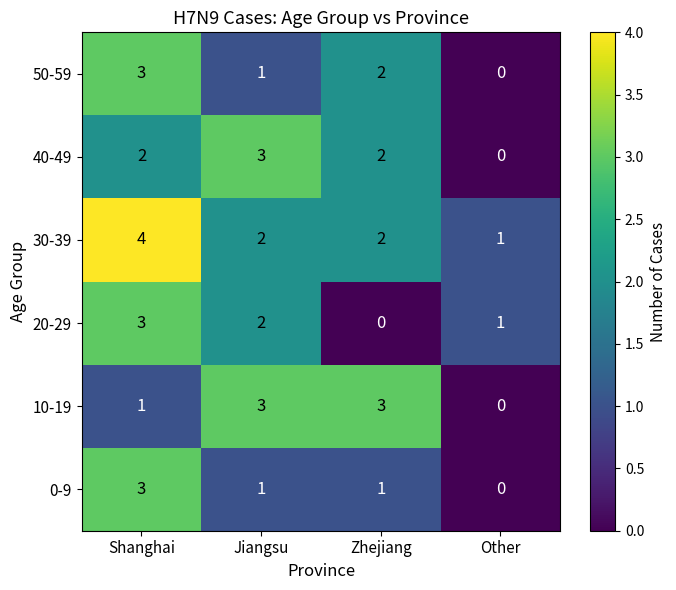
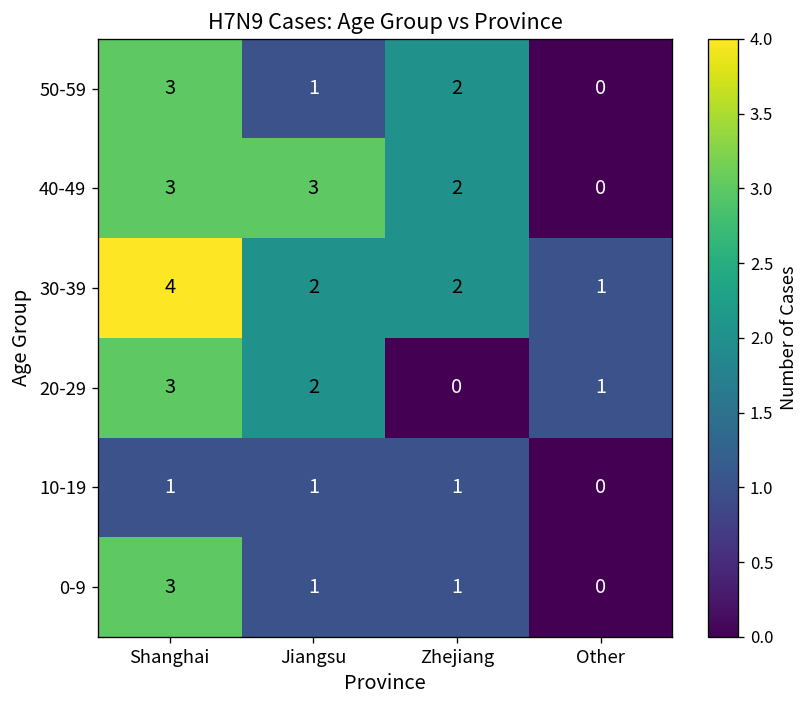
40-49, Shanghai: 2 -> 3
10-19, Jiangsu: 3 -> 1
10-19, Zhejiang: 3 -> 1
